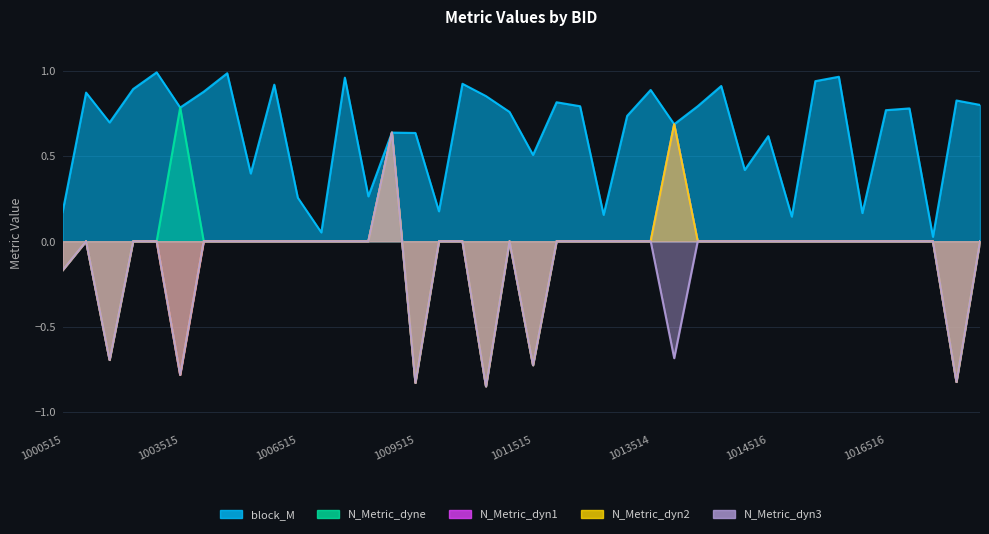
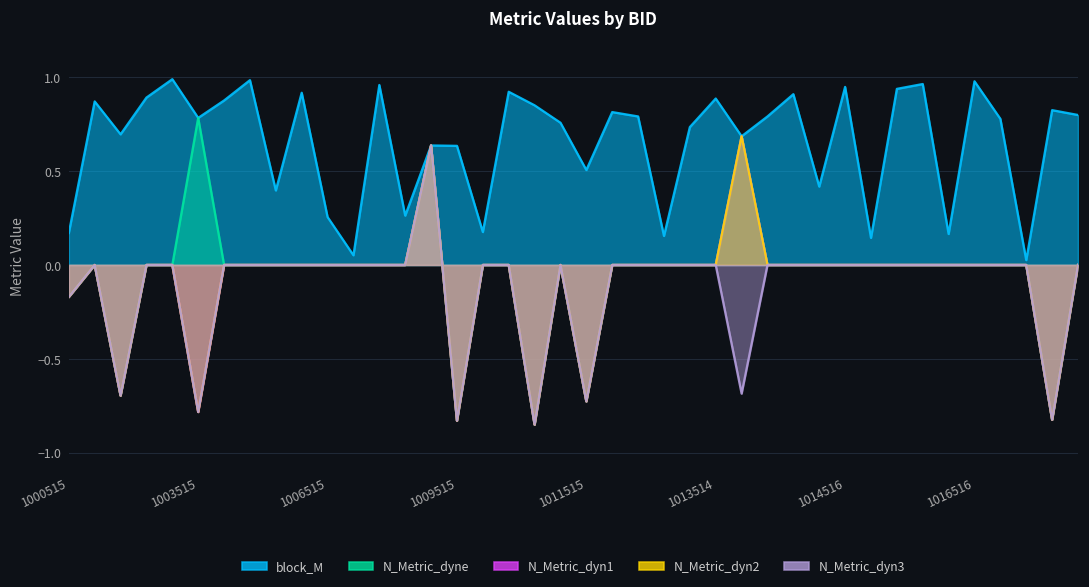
block_M, 1014516: 0.62 -> 0.95
block_M, 1016516: 0.77 -> 0.98
